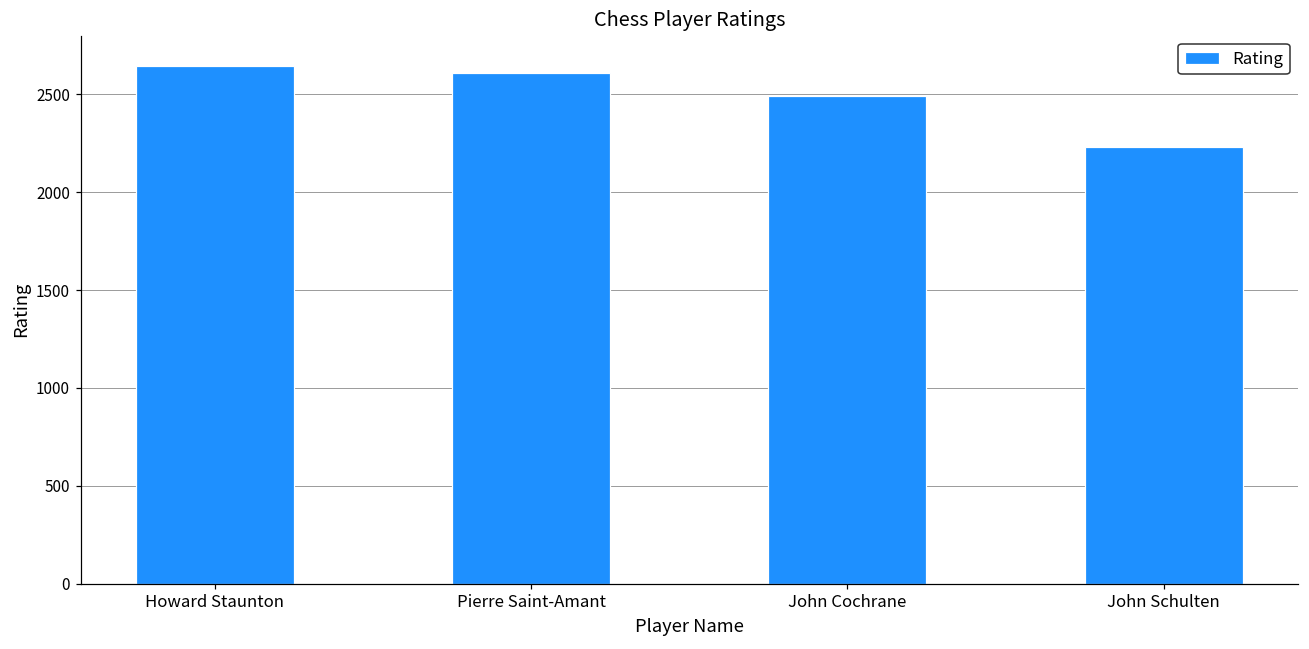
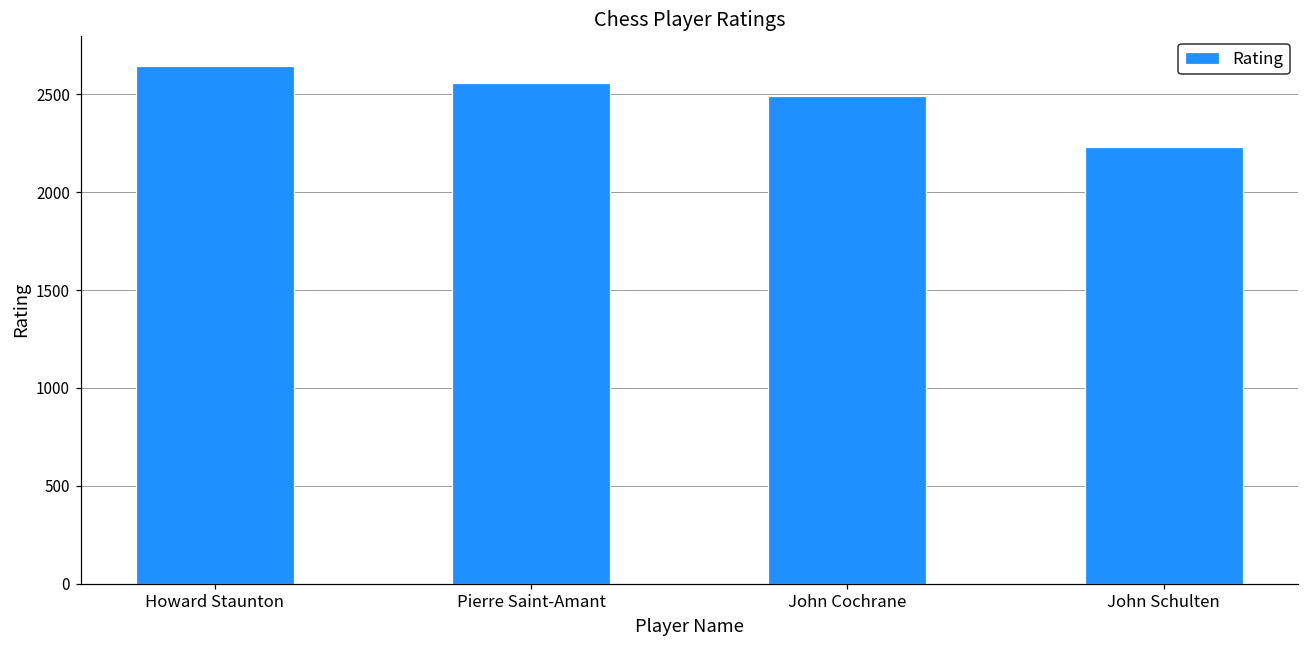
Pierre Saint-Amant: 2610 -> 2560
